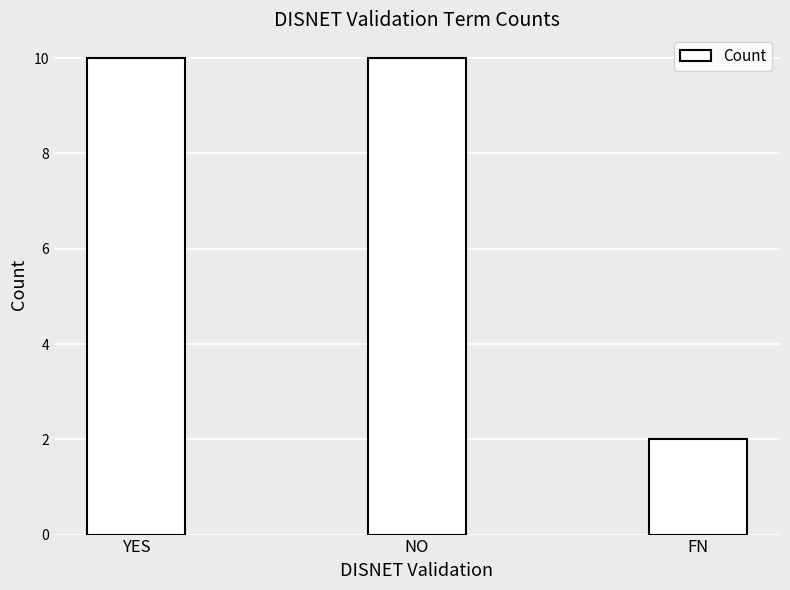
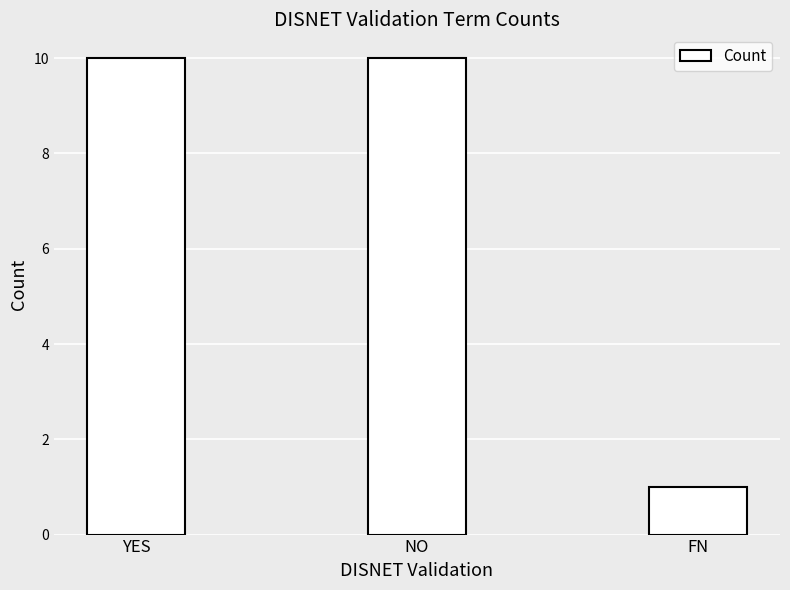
FN: 2 -> 1
